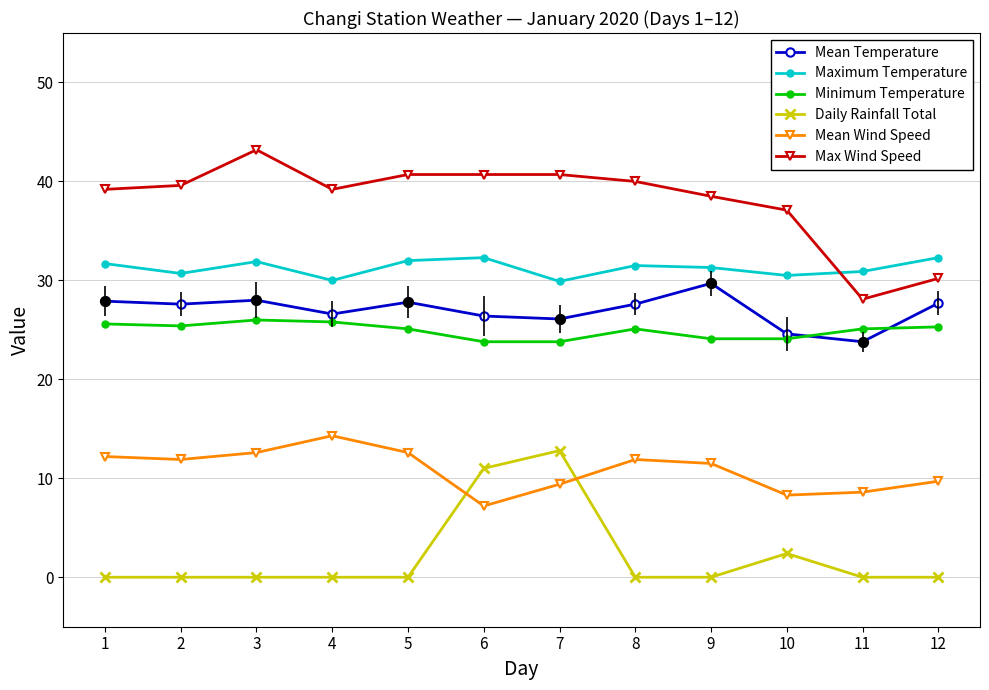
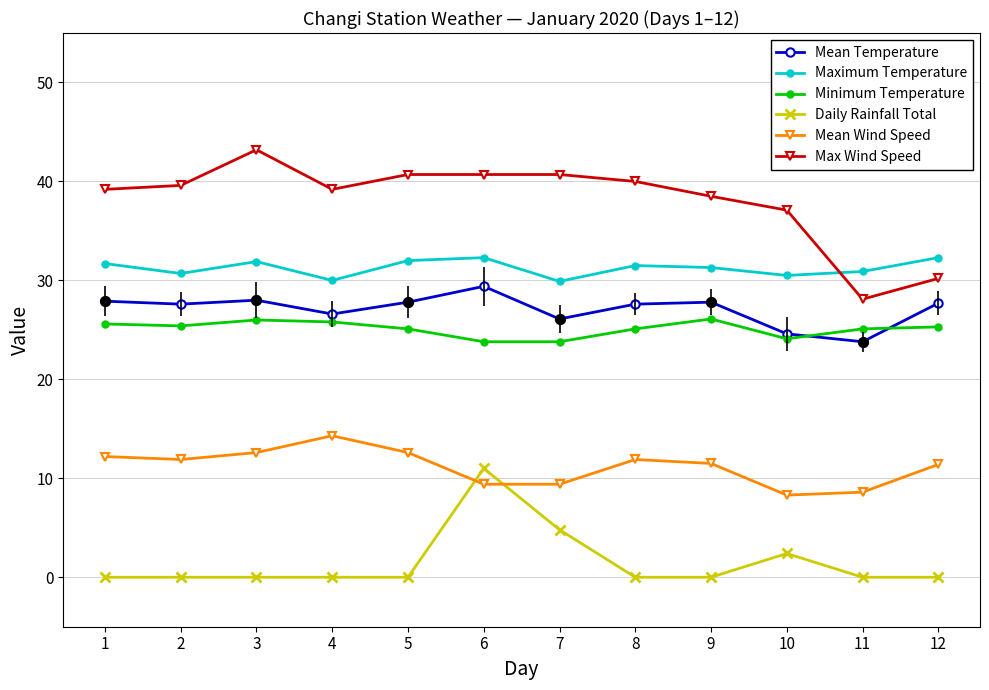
Mean Temperature, 6: 26 -> 29
Mean Wind Speed, 6: 7 -> 9
Daily Rainfall Total, 7: 13 -> 5
Mean Temperature, 9: 30 -> 28
Minimum Temperature, 9: 24 -> 26
Mean Wind Speed, 12: 10 -> 11
